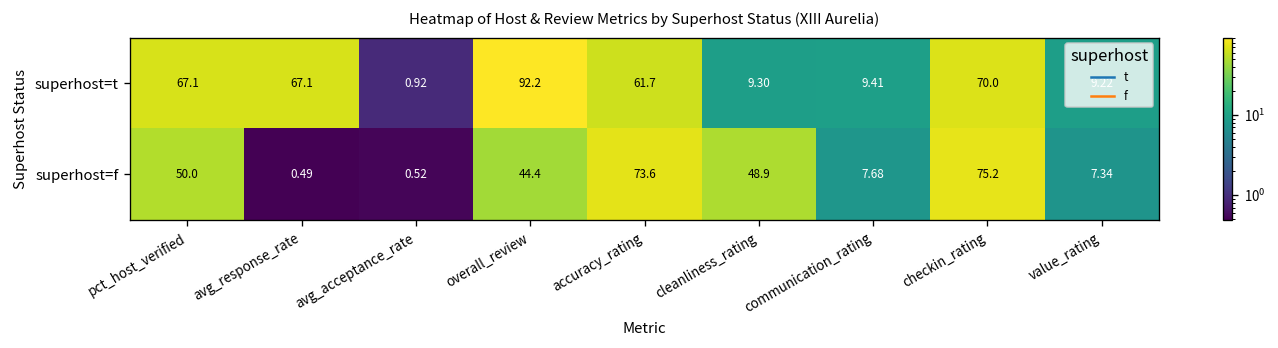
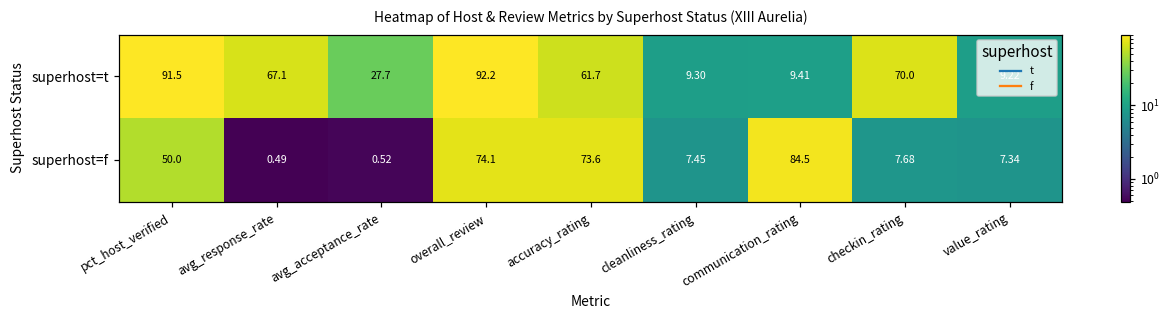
superhost=t, pct_host_verified: 67.1 -> 91.5
superhost=t, avg_acceptance_rate: 0.92 -> 27.7
superhost=f, overall_review: 44.4 -> 74.1
superhost=f, cleanliness_rating: 48.9 -> 7.45
superhost=f, communication_rating: 7.68 -> 84.5
superhost=f, checkin_rating: 75.2 -> 7.68
